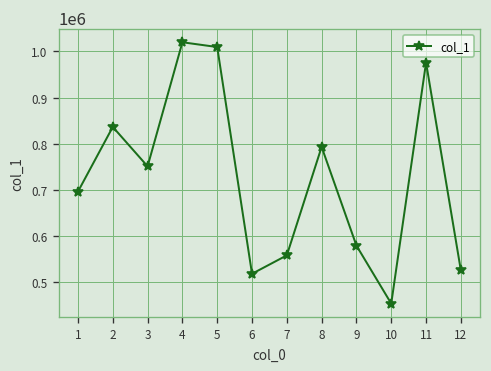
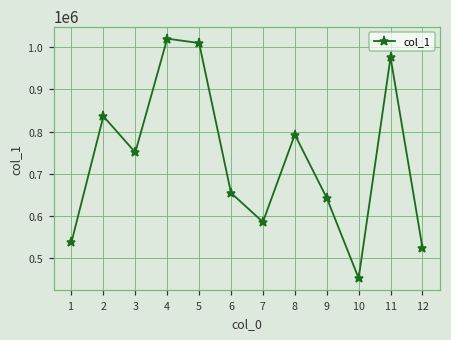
1: 700000 -> 540000
6: 520000 -> 650000
7: 560000 -> 590000
9: 580000 -> 640000
